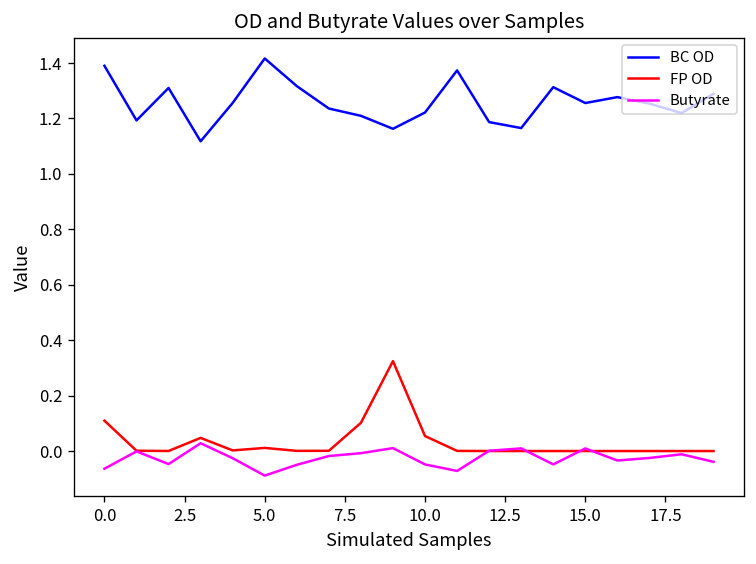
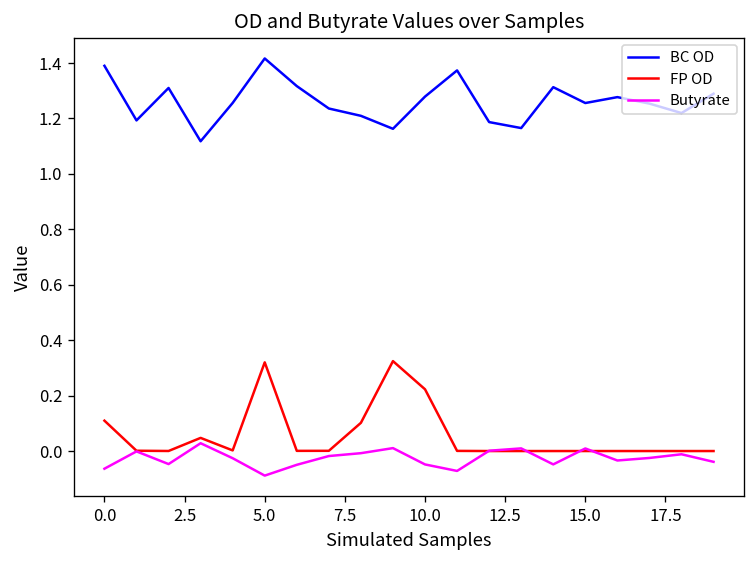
FP OD, 5.0: 0.01 -> 0.32
BC OD, 10.0: 1.22 -> 1.28
FP OD, 10.0: 0.05 -> 0.22
